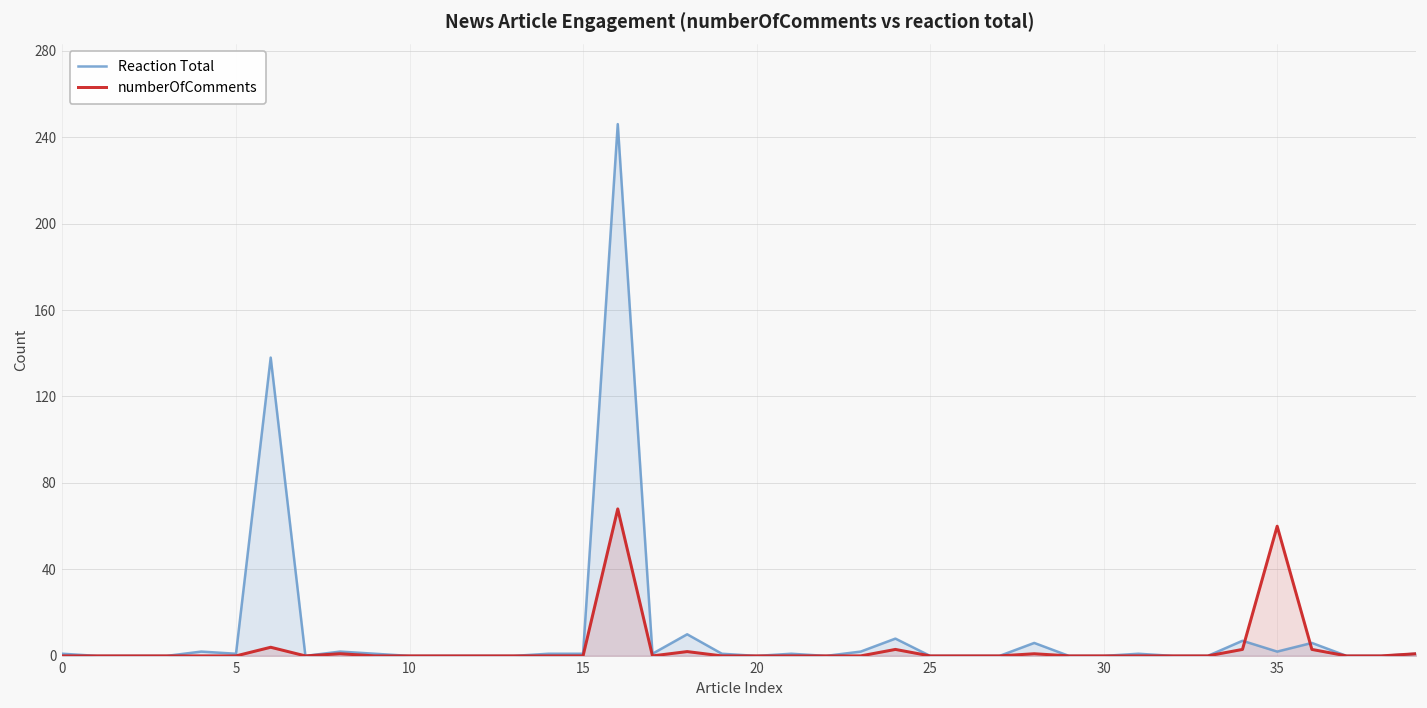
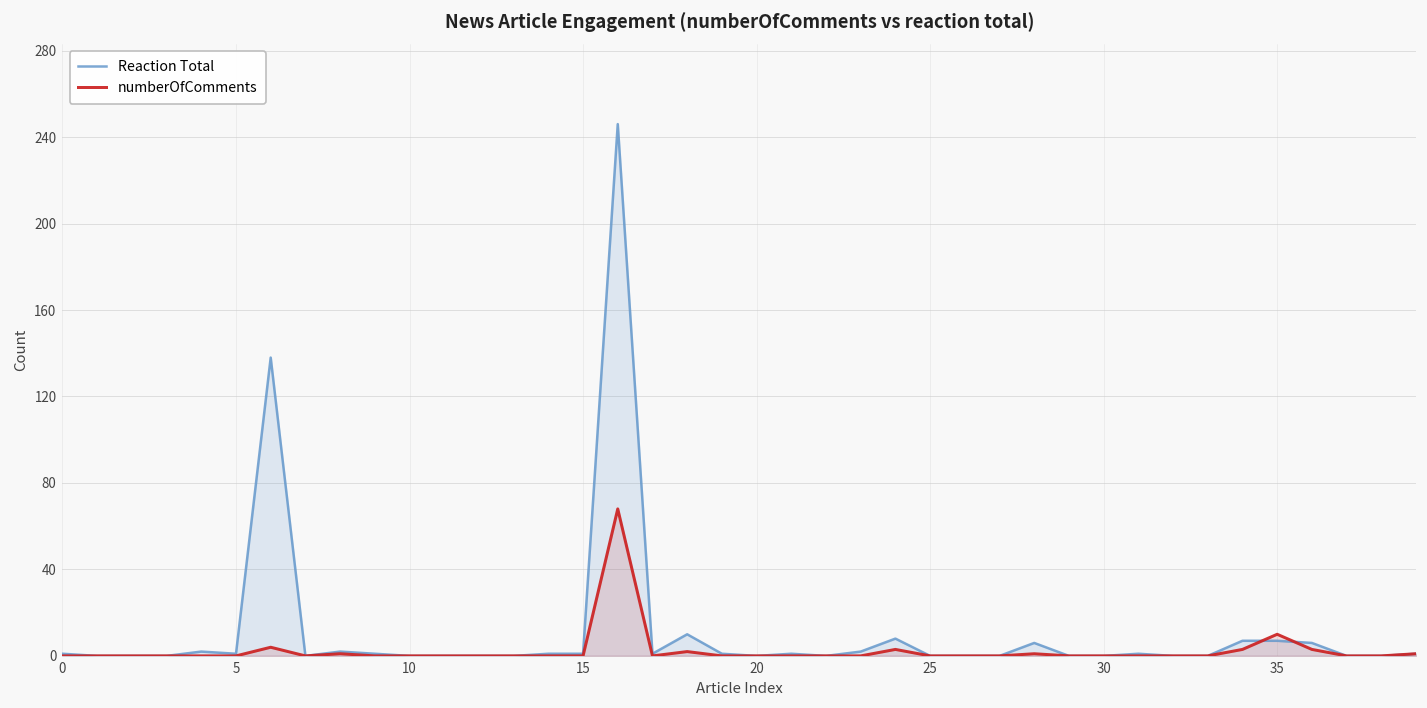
Reaction Total, 35: 2 -> 7
numberOfComments, 35: 60 -> 10
